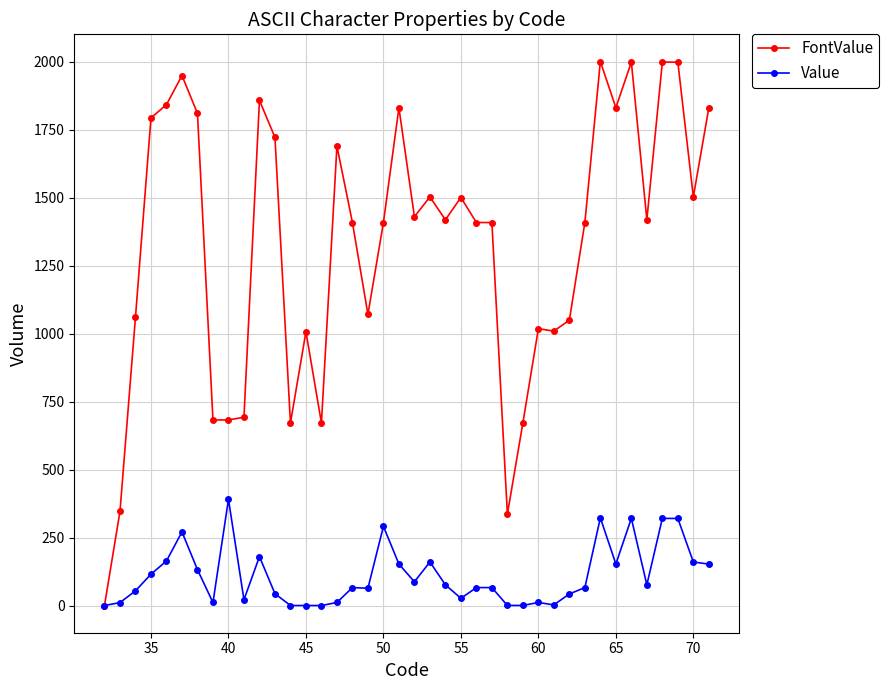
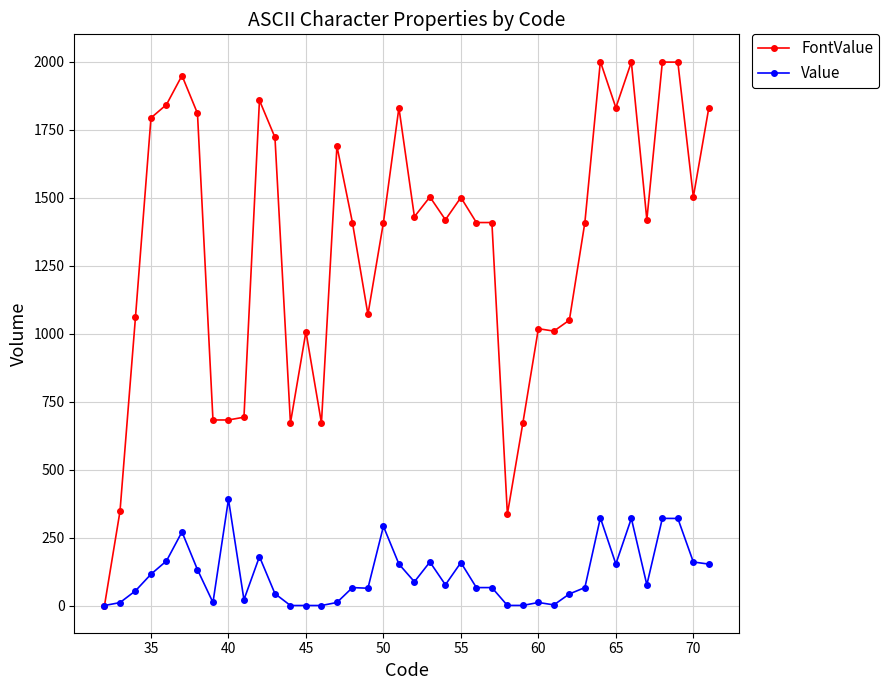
Value, 55: 30 -> 160
